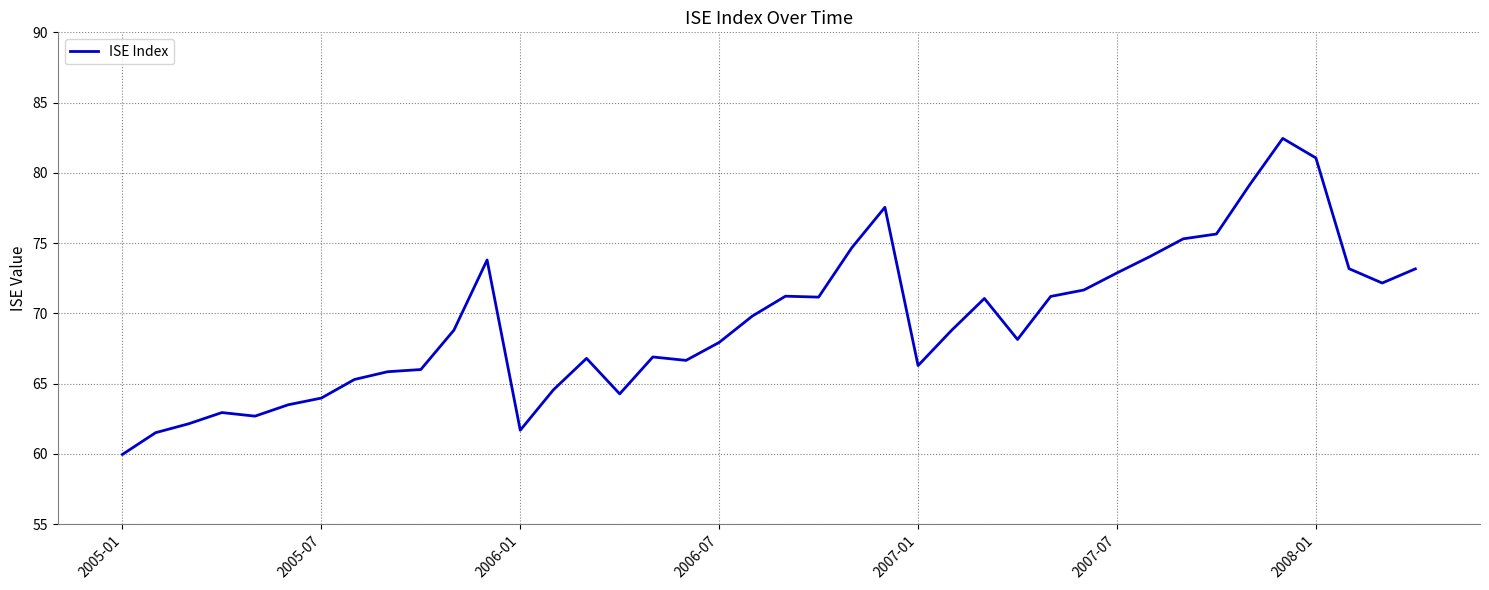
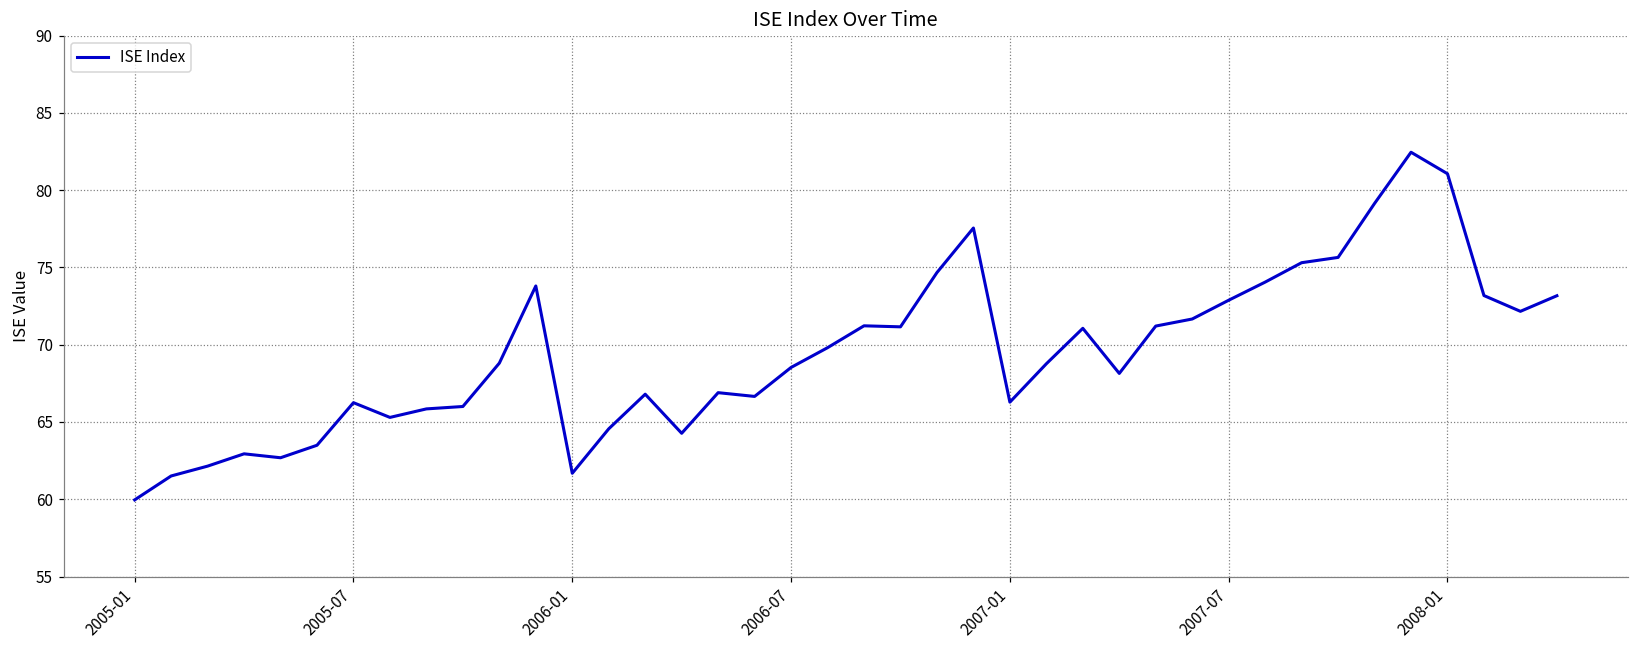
2005-07: 64.0 -> 66.2
2006-07: 67.9 -> 68.5
